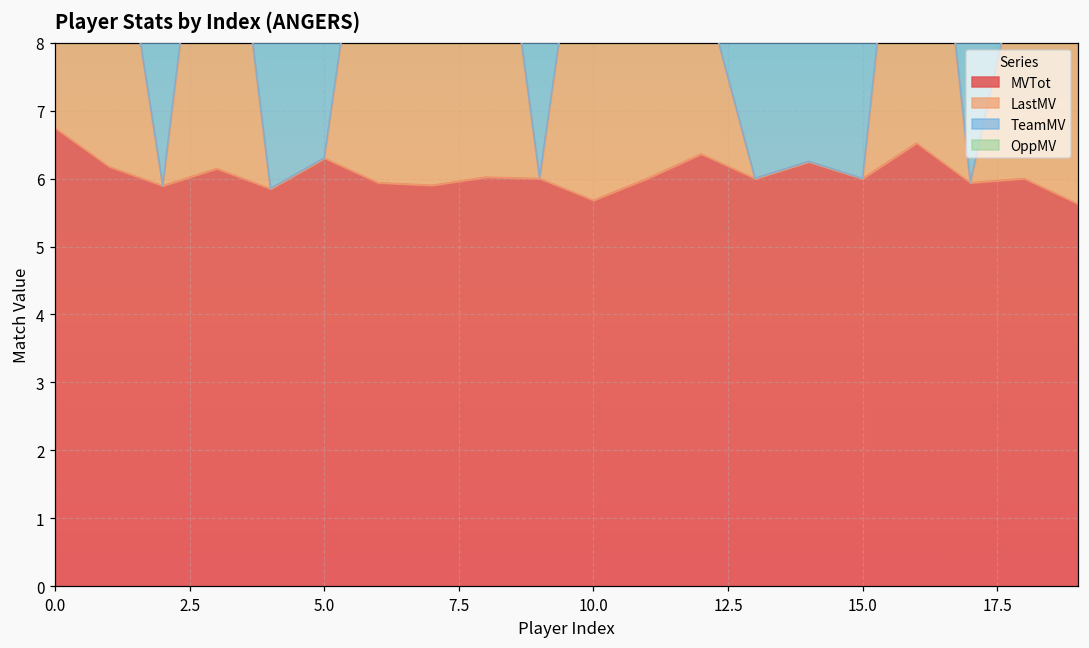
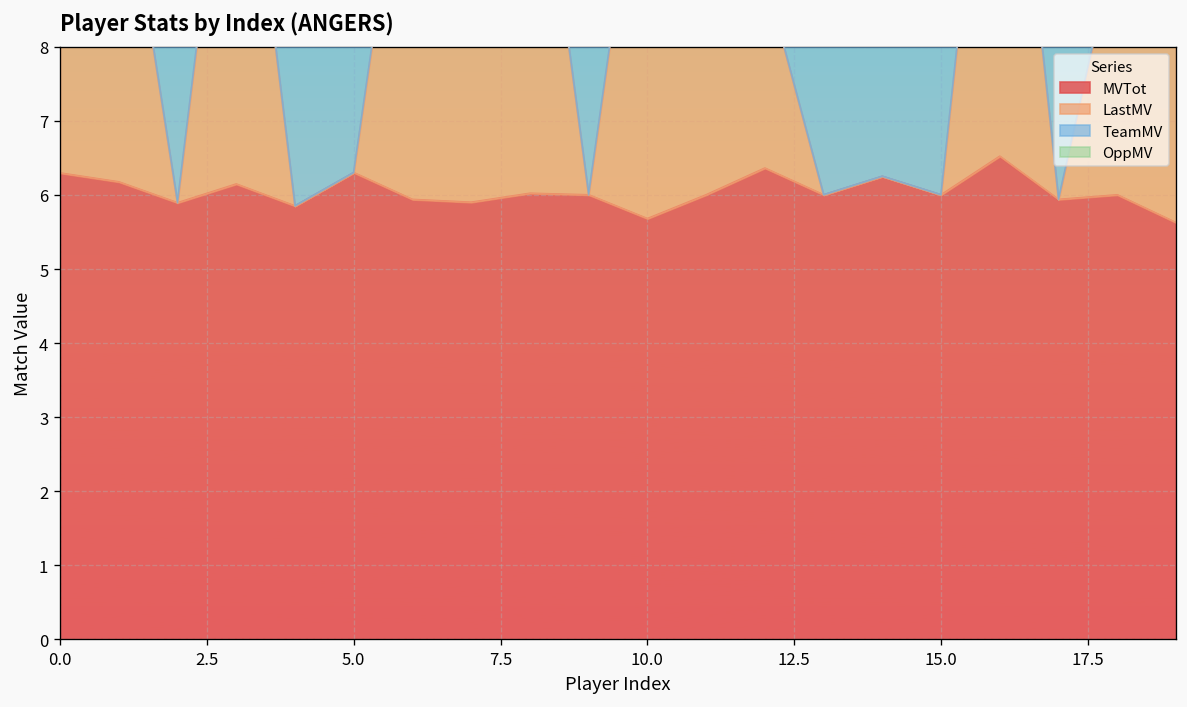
MVTot, 0.0: 6.7 -> 6.3
